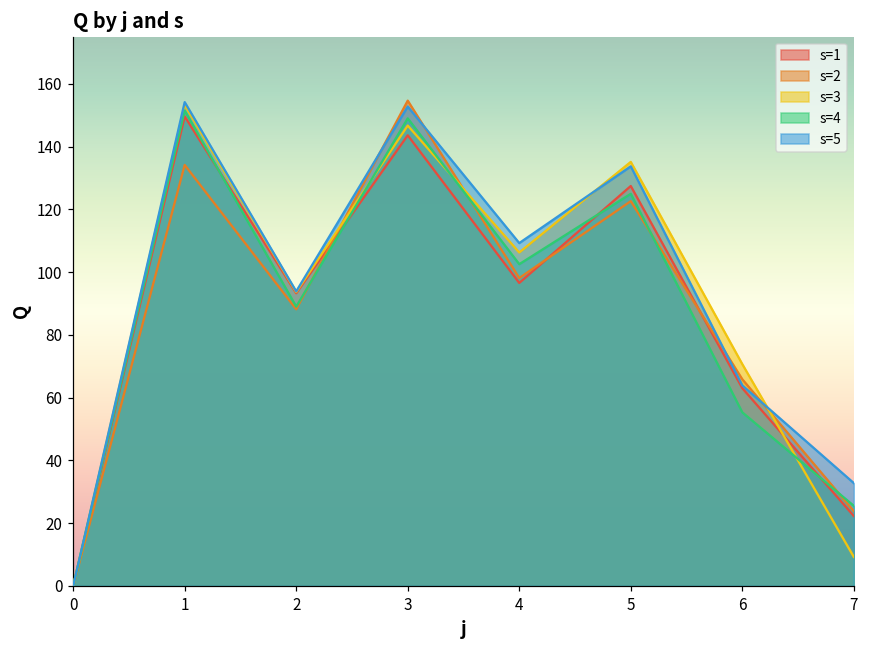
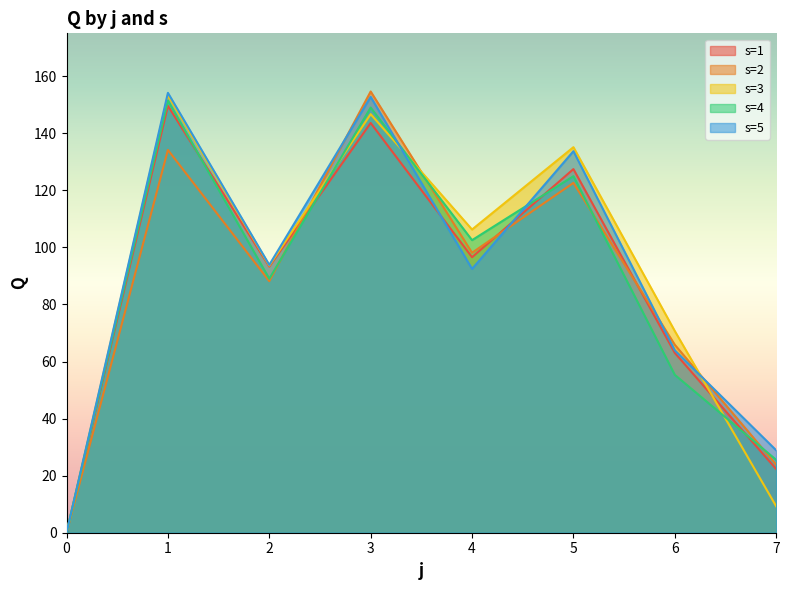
s=5, 4: 109 -> 92
s=5, 7: 33 -> 29
